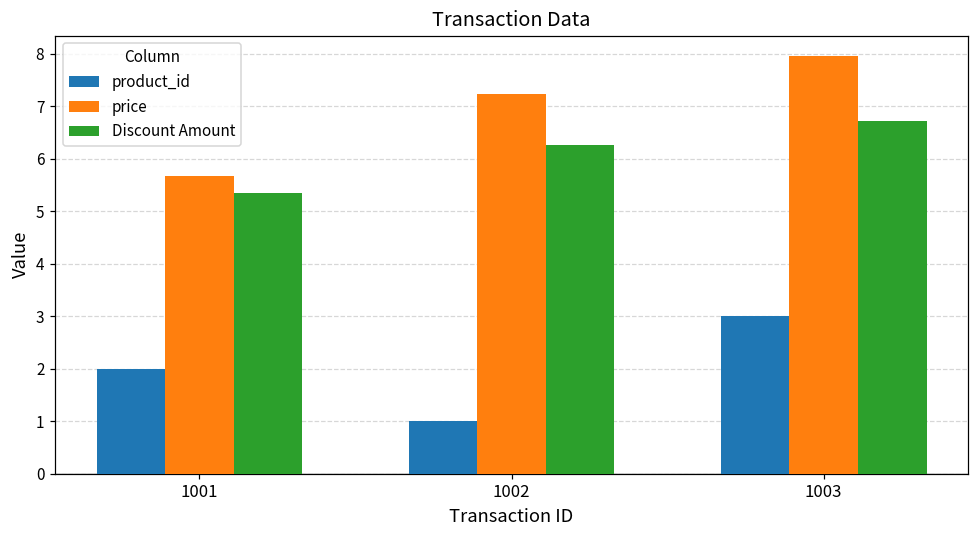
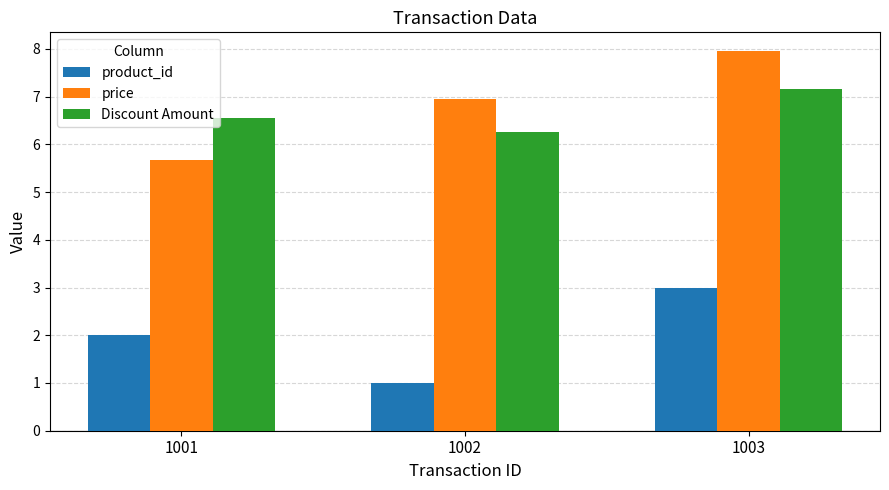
Discount Amount, 1001: 5.4 -> 6.6
price, 1002: 7.2 -> 7.0
Discount Amount, 1003: 6.7 -> 7.2
